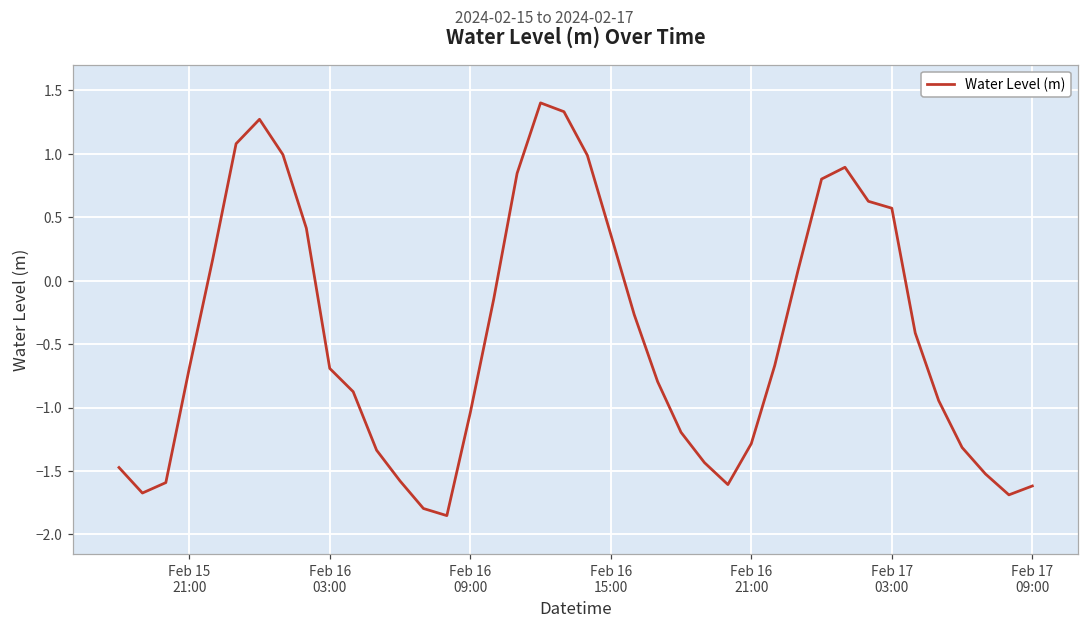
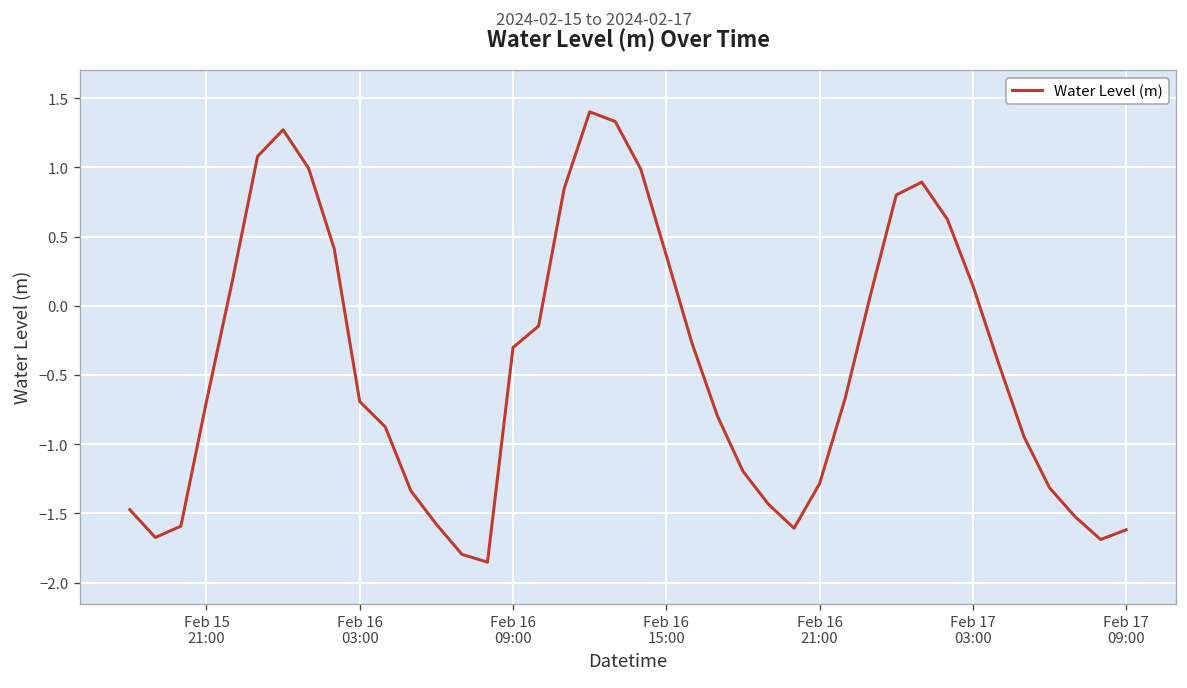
Feb 16 09:00: -1.04 -> -0.30
Feb 17 03:00: 0.57 -> 0.15
